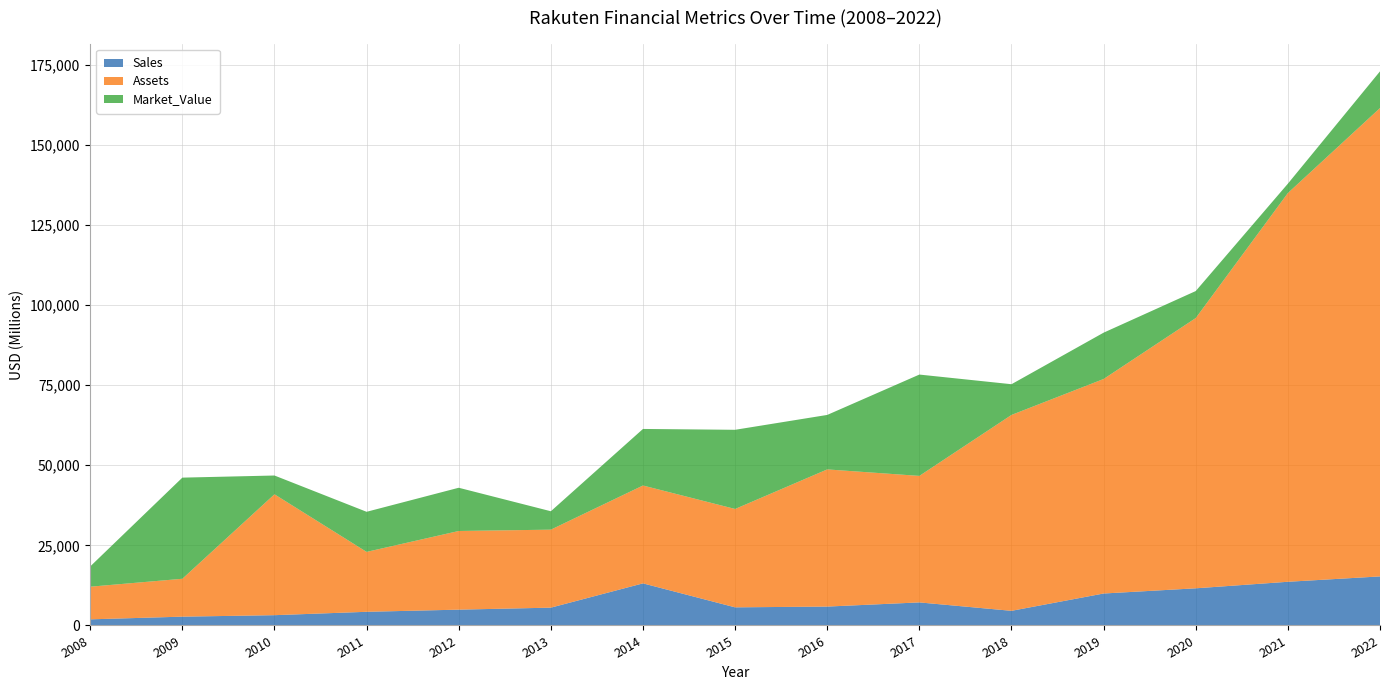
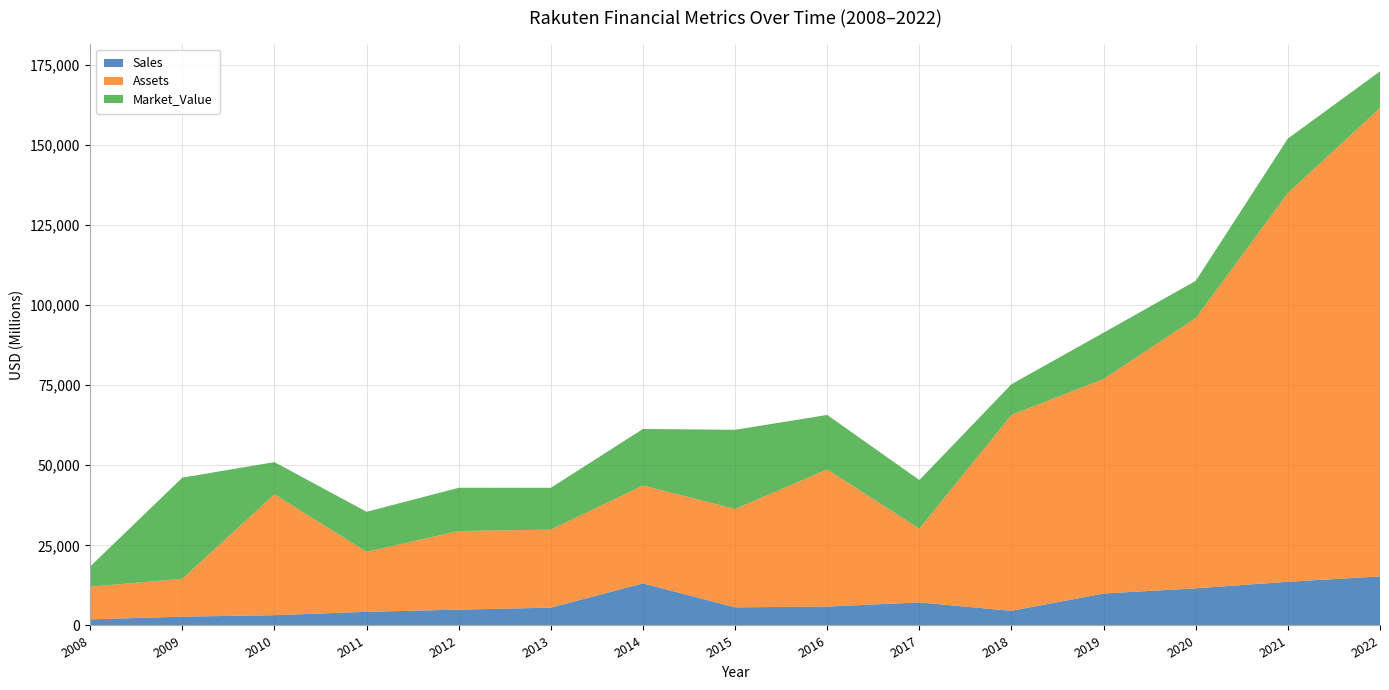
Market_Value, 2010: 6,000 -> 10,000
Market_Value, 2013: 6,000 -> 13,000
Assets, 2017: 39,000 -> 23,000
Market_Value, 2017: 32,000 -> 15,000
Market_Value, 2020: 8,000 -> 12,000
Market_Value, 2021: 3,000 -> 17,000
